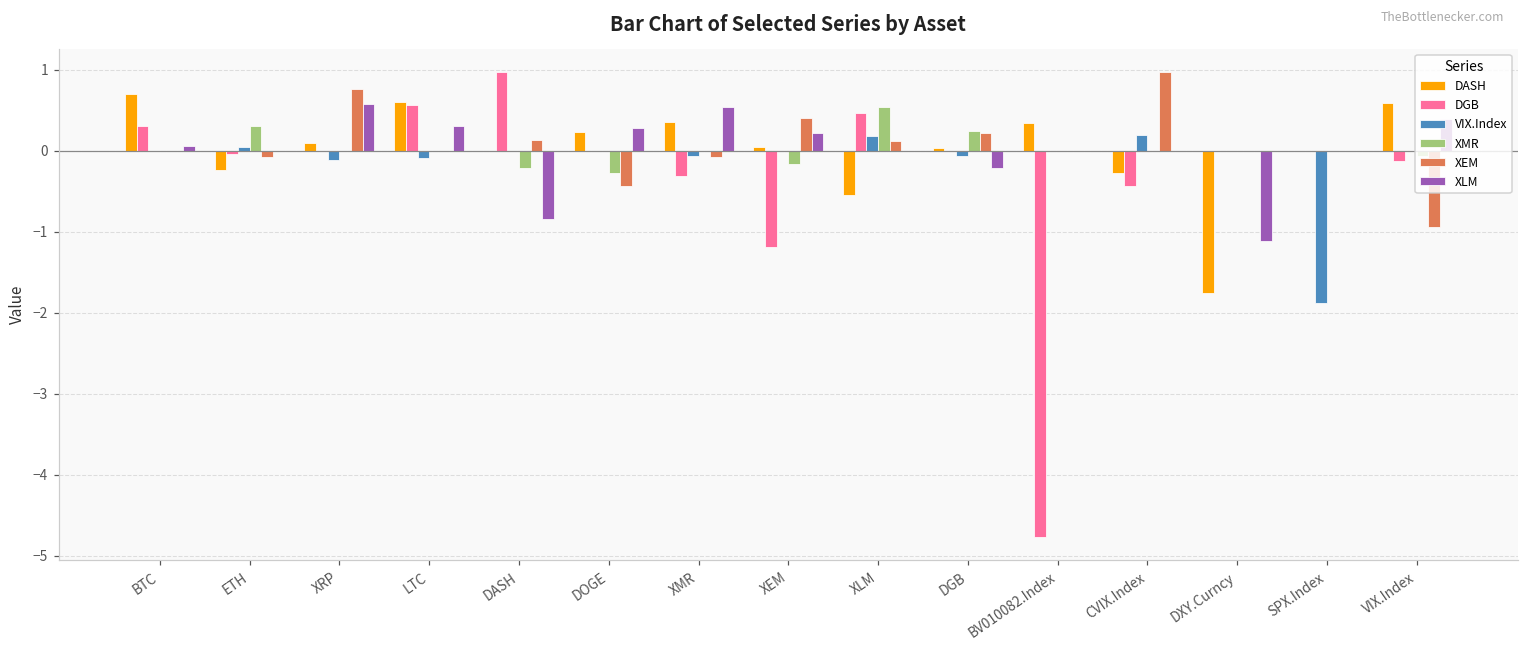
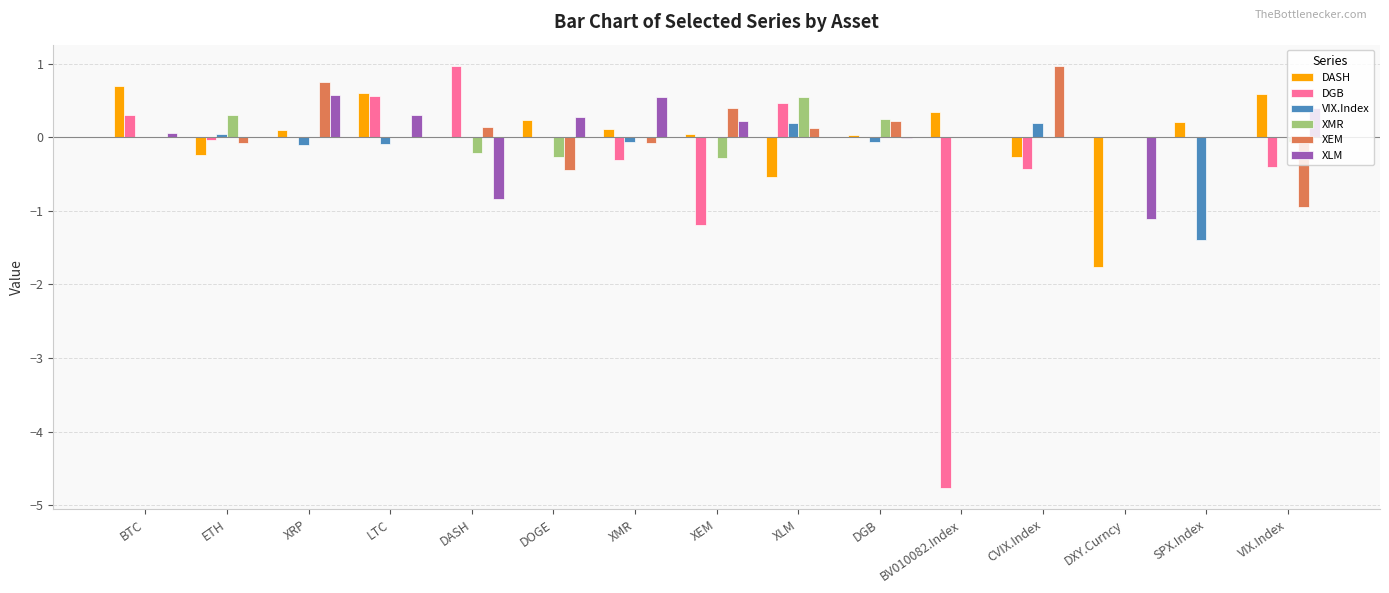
DASH, XMR: 0.4 -> 0.1
XMR, XEM: -0.2 -> -0.3
XLM, DGB: -0.2 -> 0.0
DASH, SPX.Index: 0.0 -> 0.2
VIX.Index, SPX.Index: -1.9 -> -1.4
DGB, VIX.Index: -0.1 -> -0.4
